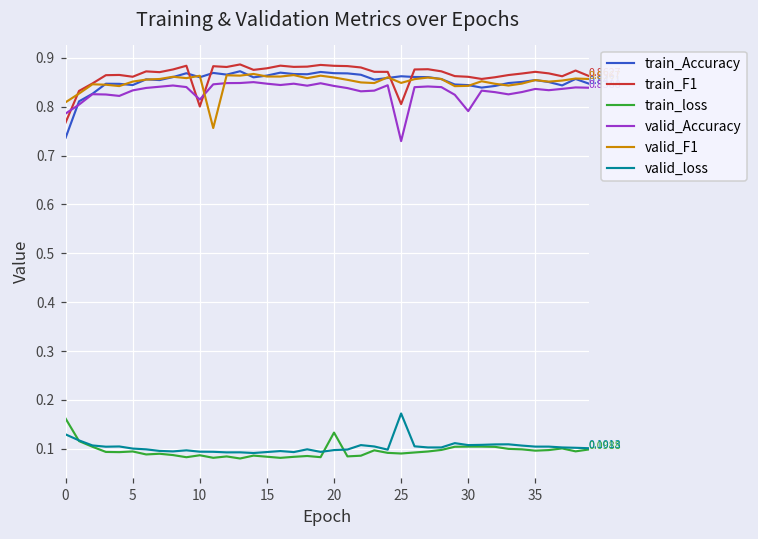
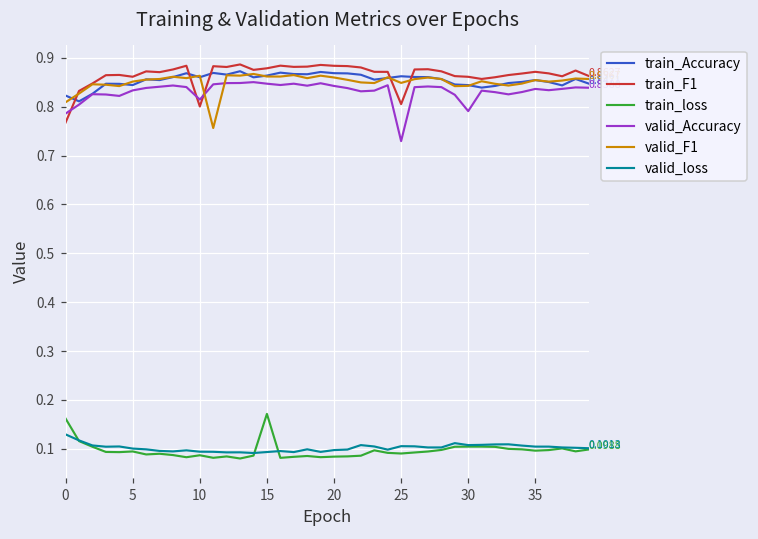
train_Accuracy, 0: 0.74 -> 0.82
train_loss, 15: 0.08 -> 0.17
train_loss, 20: 0.13 -> 0.08
valid_loss, 25: 0.17 -> 0.11
